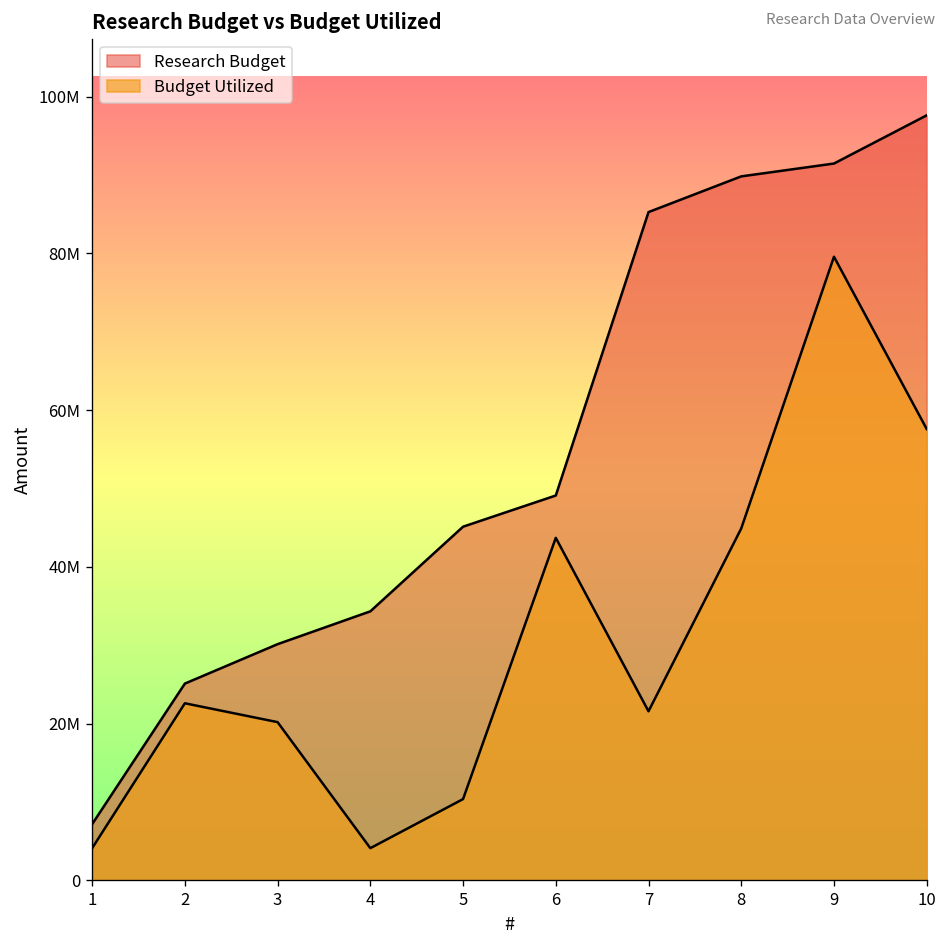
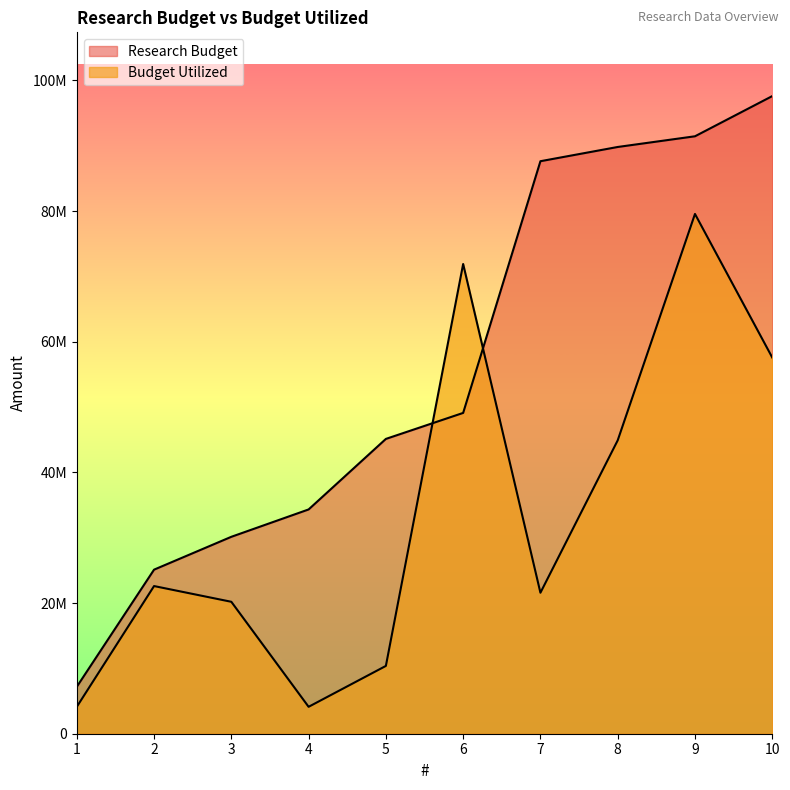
Budget Utilized, 6: 44000000 -> 72000000
Research Budget, 7: 85000000 -> 88000000
